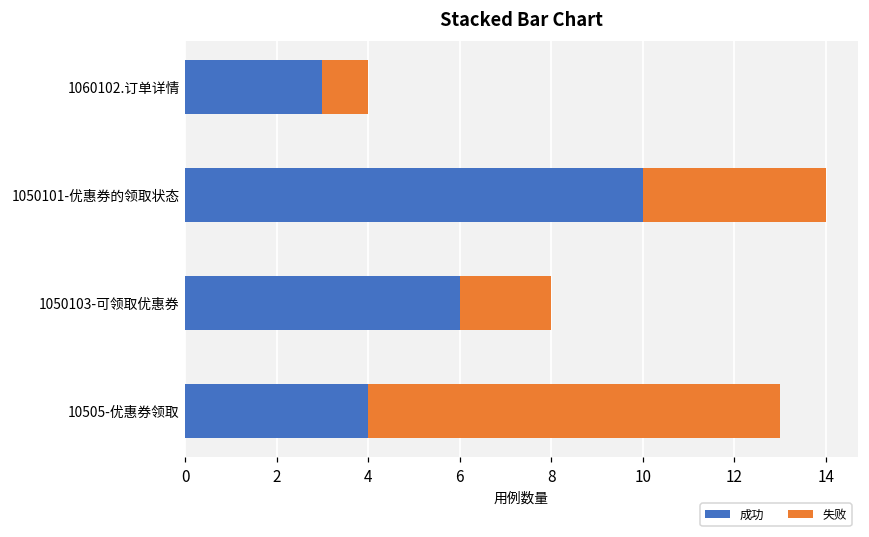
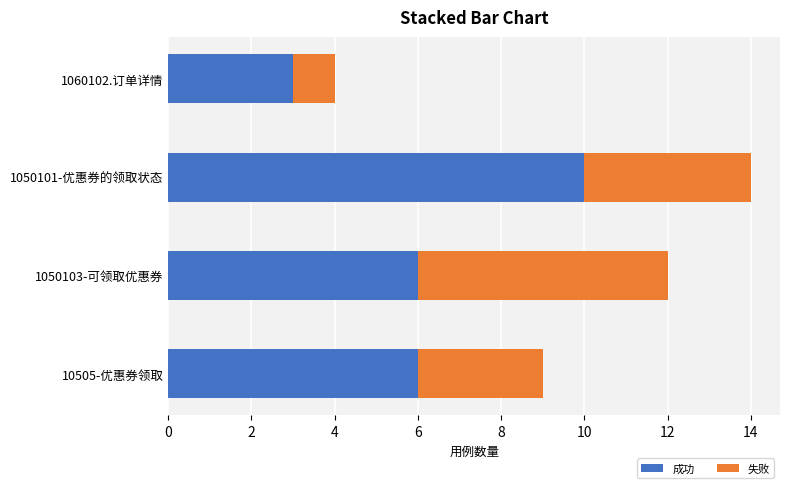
失败, 1050103-可领取优惠券: 2 -> 6
成功, 10505-优惠券领取: 4 -> 6
失败, 10505-优惠券领取: 9 -> 3
